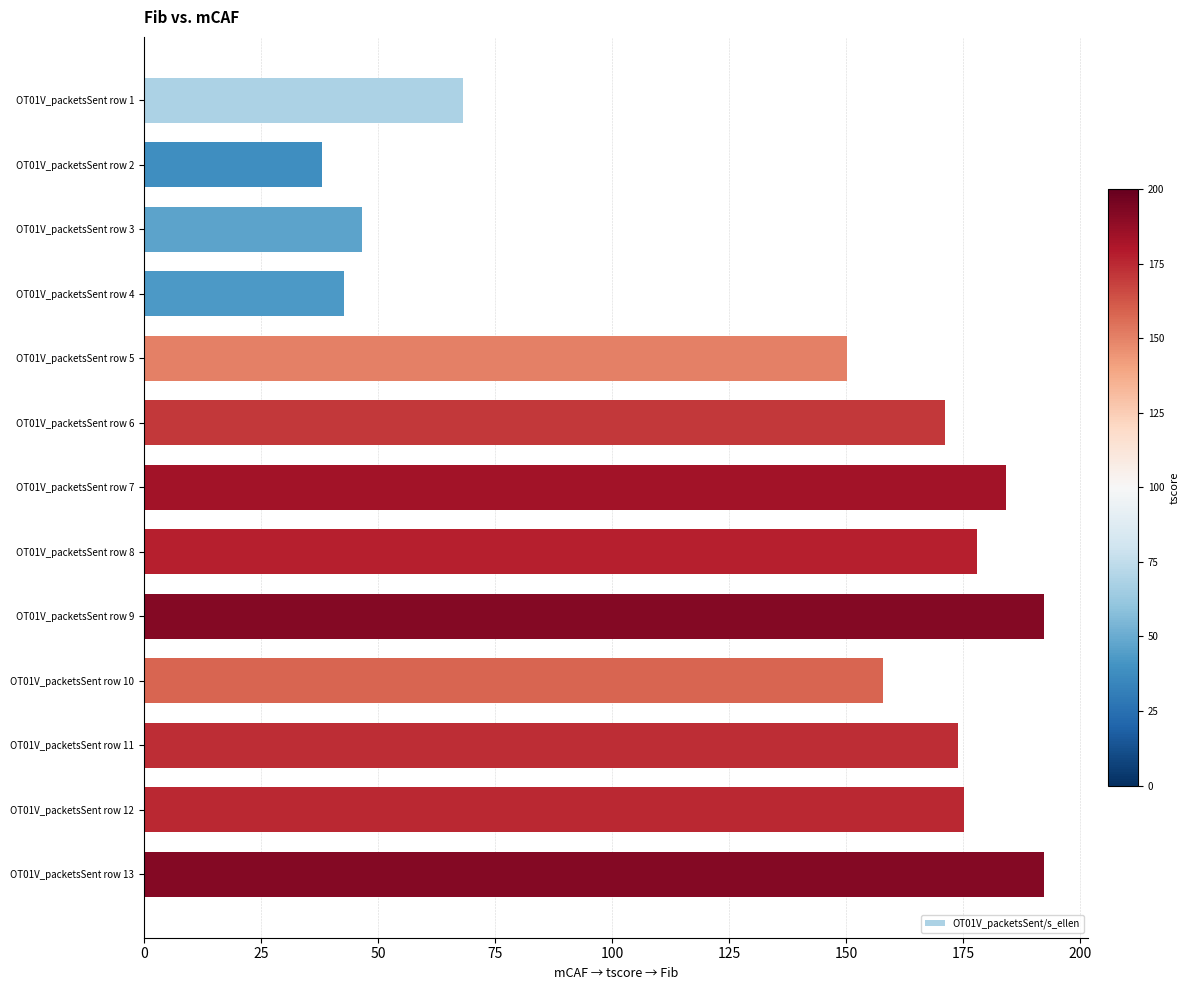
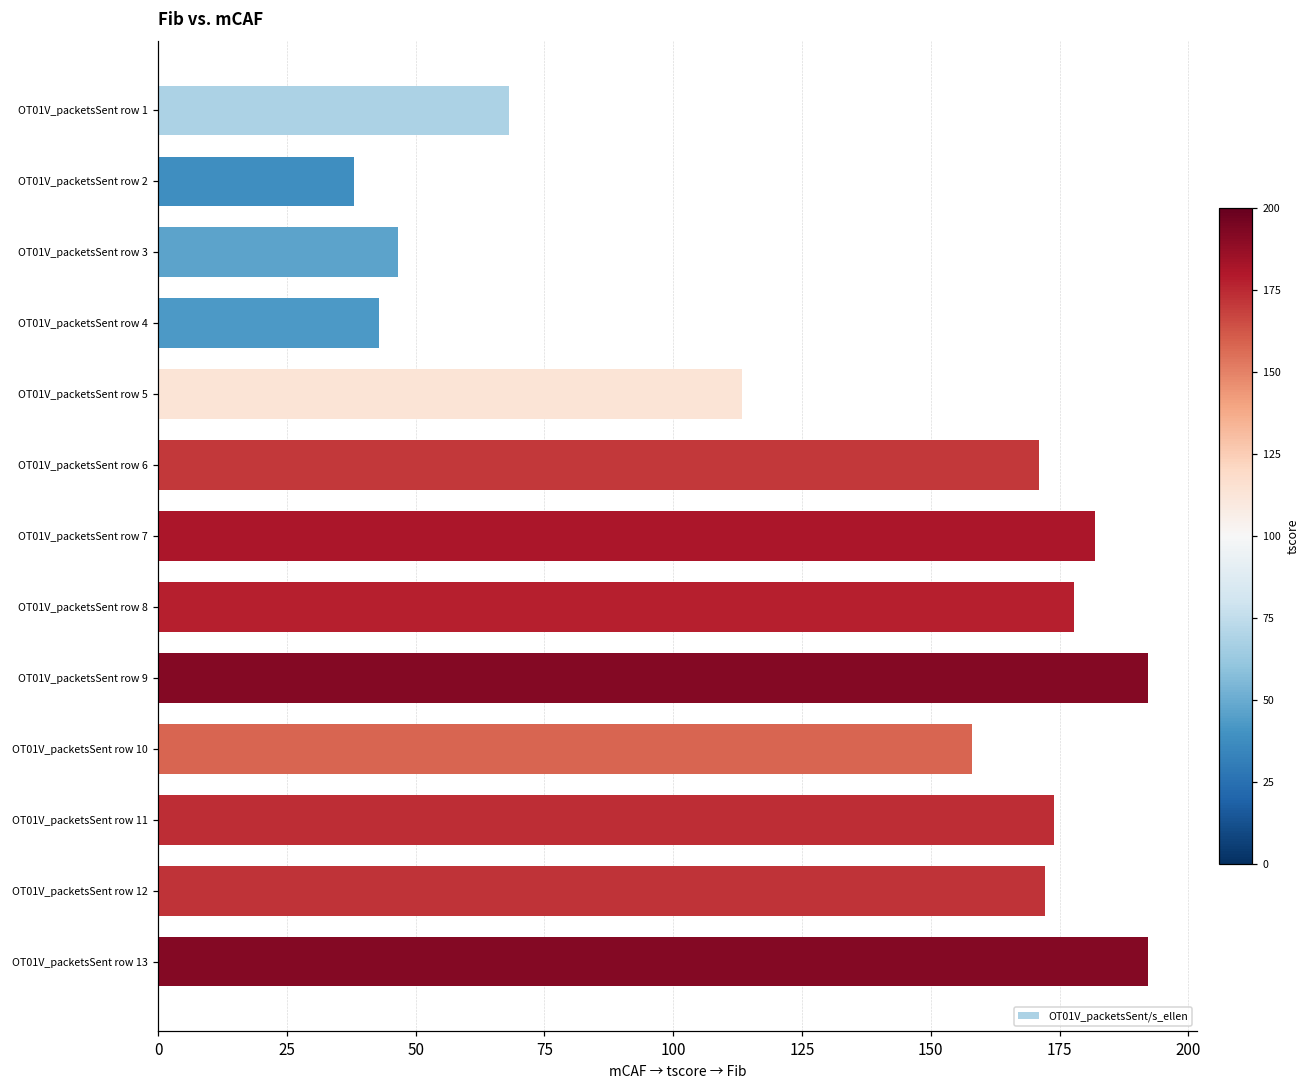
OT01V_packetsSent row 5: 150 -> 113
OT01V_packetsSent row 7: 184 -> 182
OT01V_packetsSent row 12: 175 -> 172
